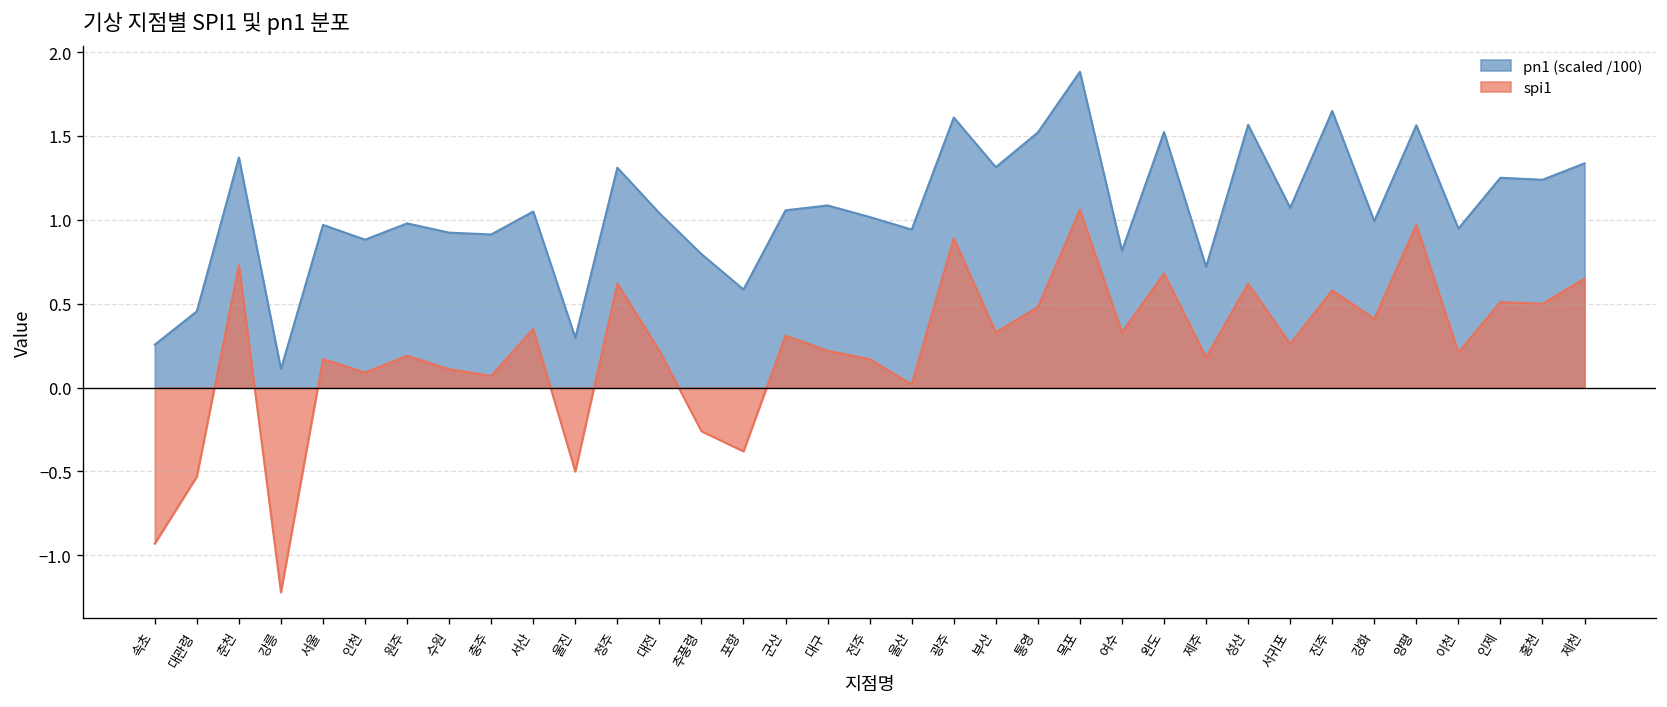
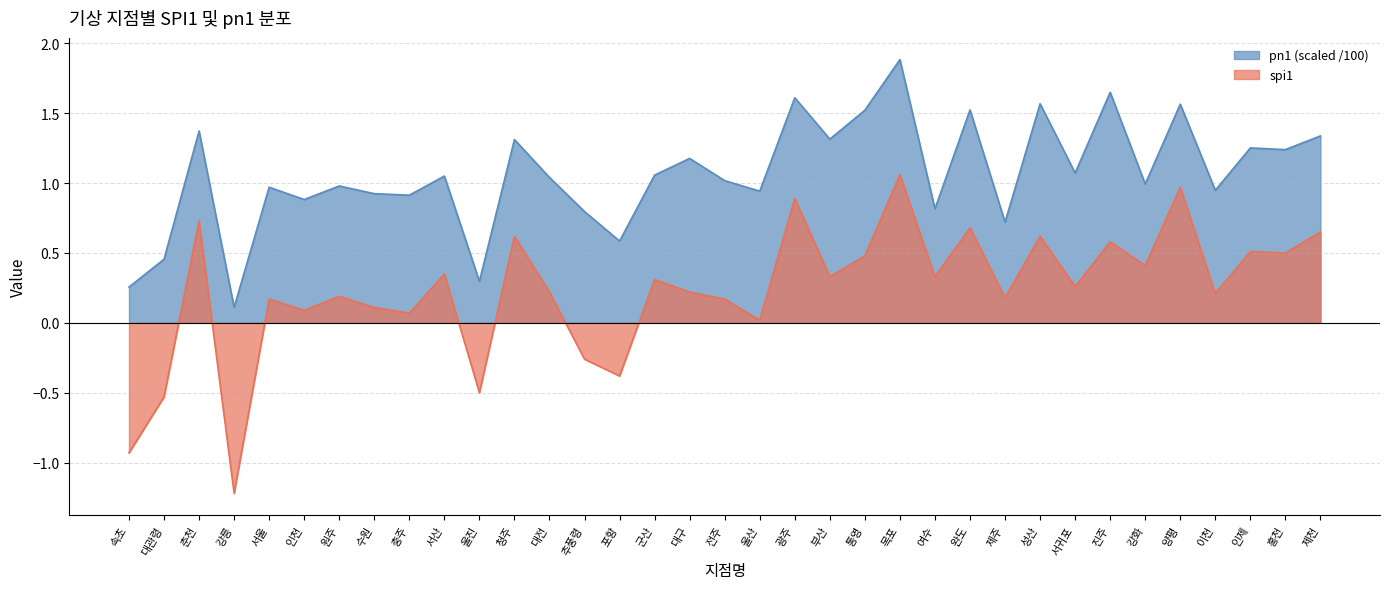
pn1 (scaled /100), 대구: 1.09 -> 1.18
